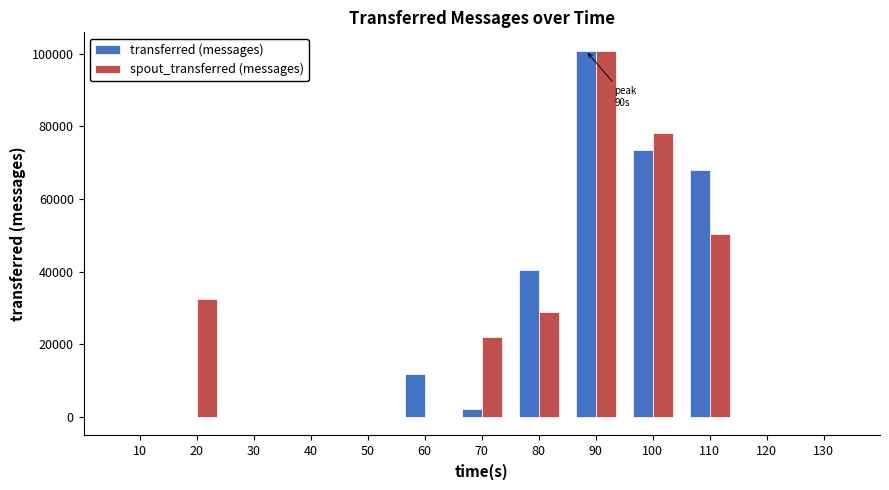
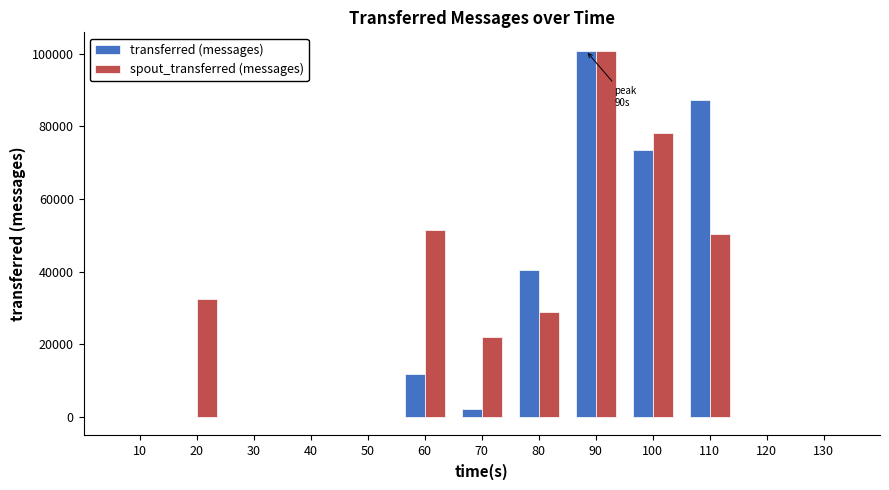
spout_transferred (messages), 60: 0 -> 51000
transferred (messages), 110: 68000 -> 87000
